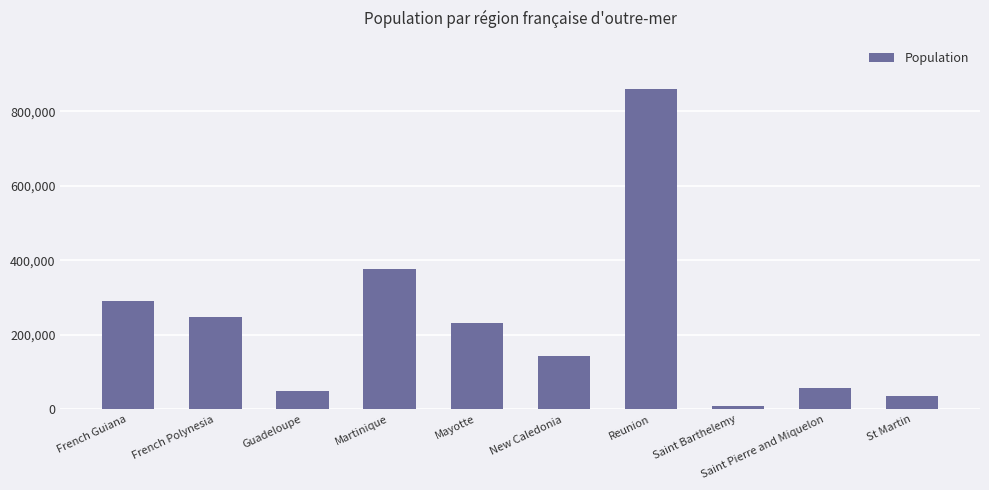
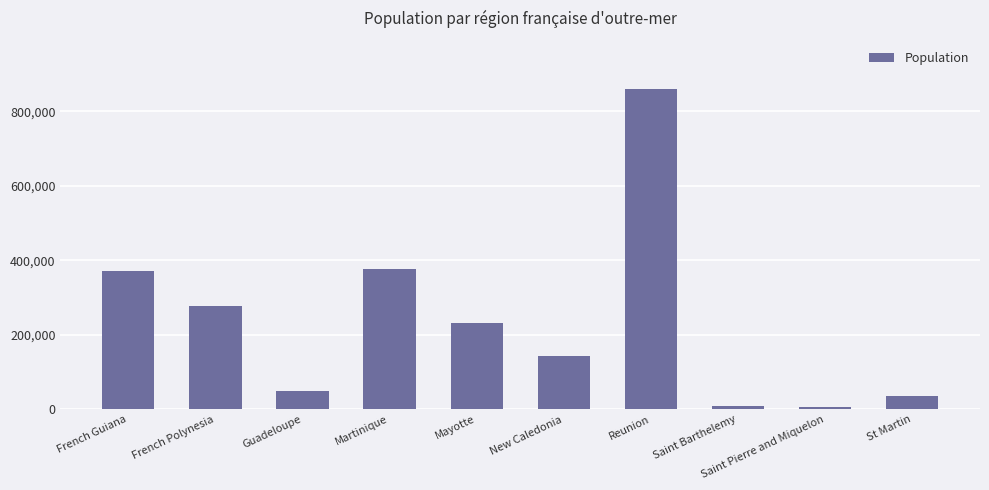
French Guiana: 290,000 -> 370,000
French Polynesia: 250,000 -> 280,000
Saint Pierre and Miquelon: 60,000 -> 10,000
